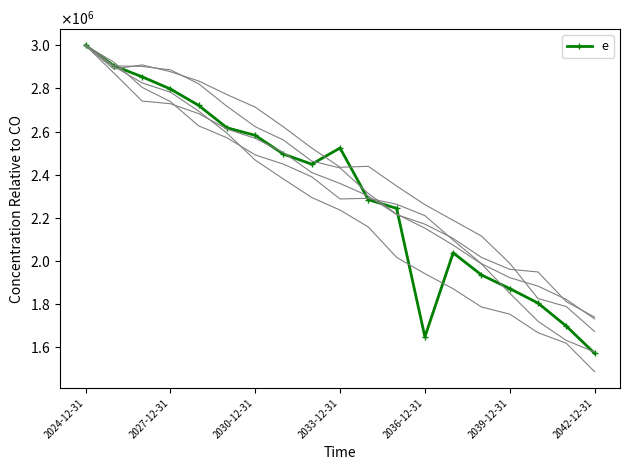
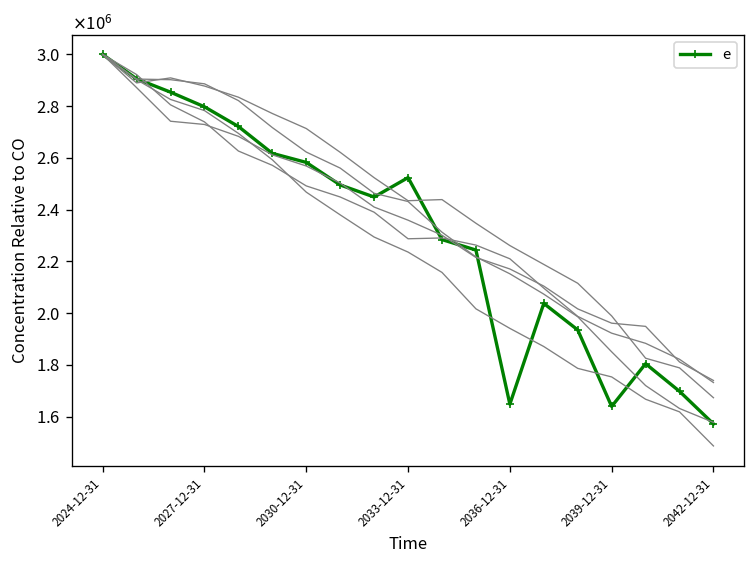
e, 2039-12-31: 1870000 -> 1640000
